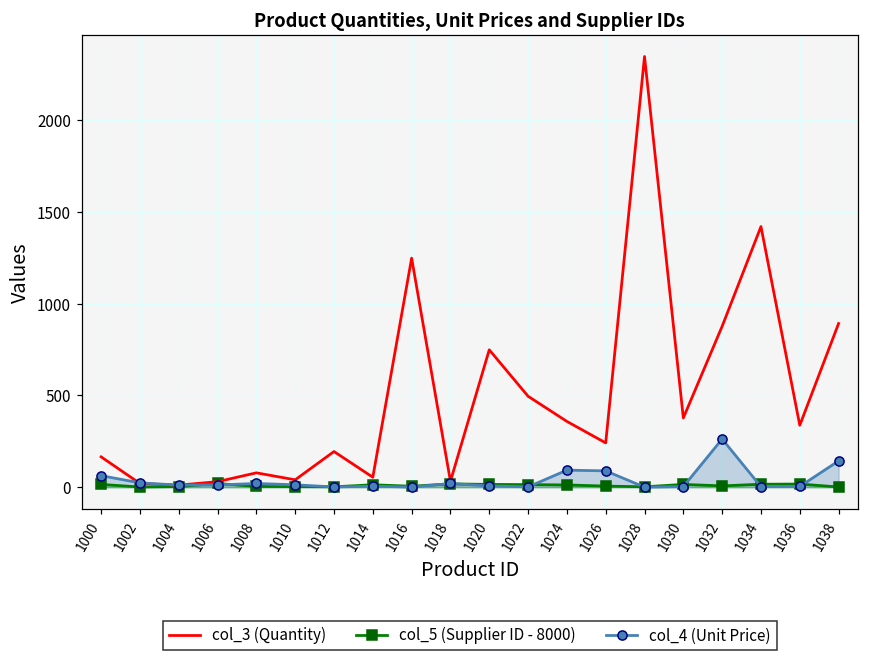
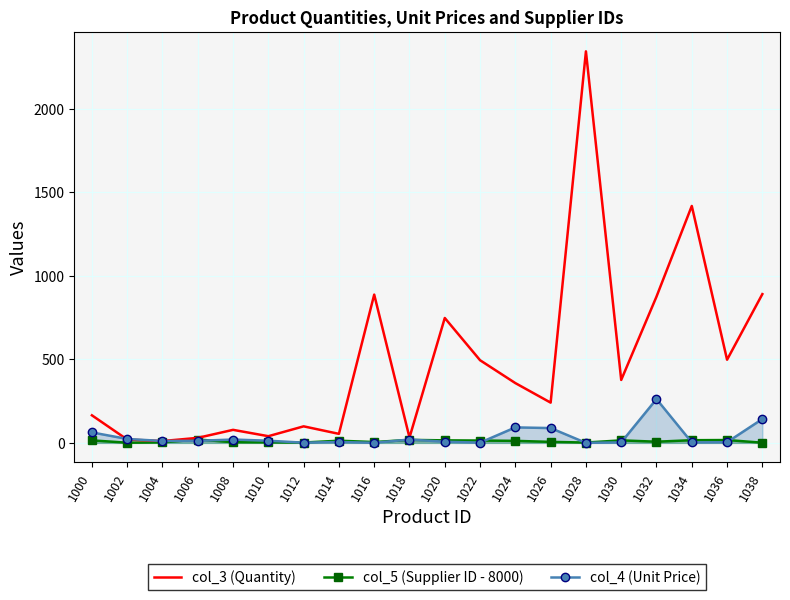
col_3 (Quantity), 1012: 190 -> 100
col_3 (Quantity), 1016: 1250 -> 890
col_3 (Quantity), 1036: 340 -> 500
